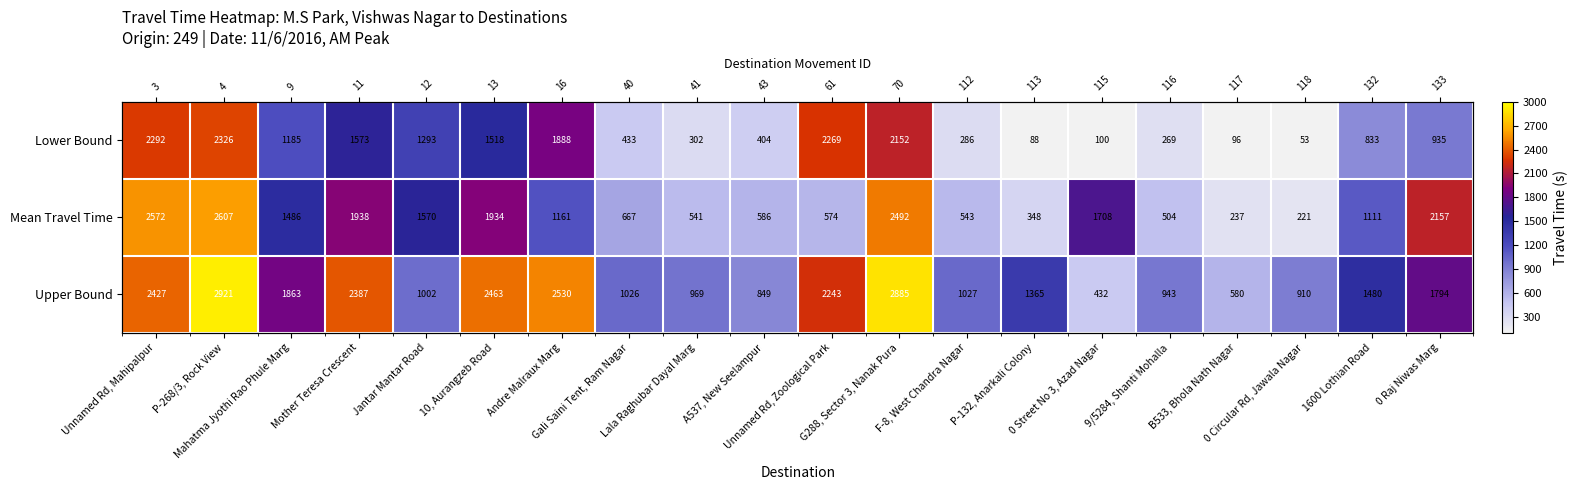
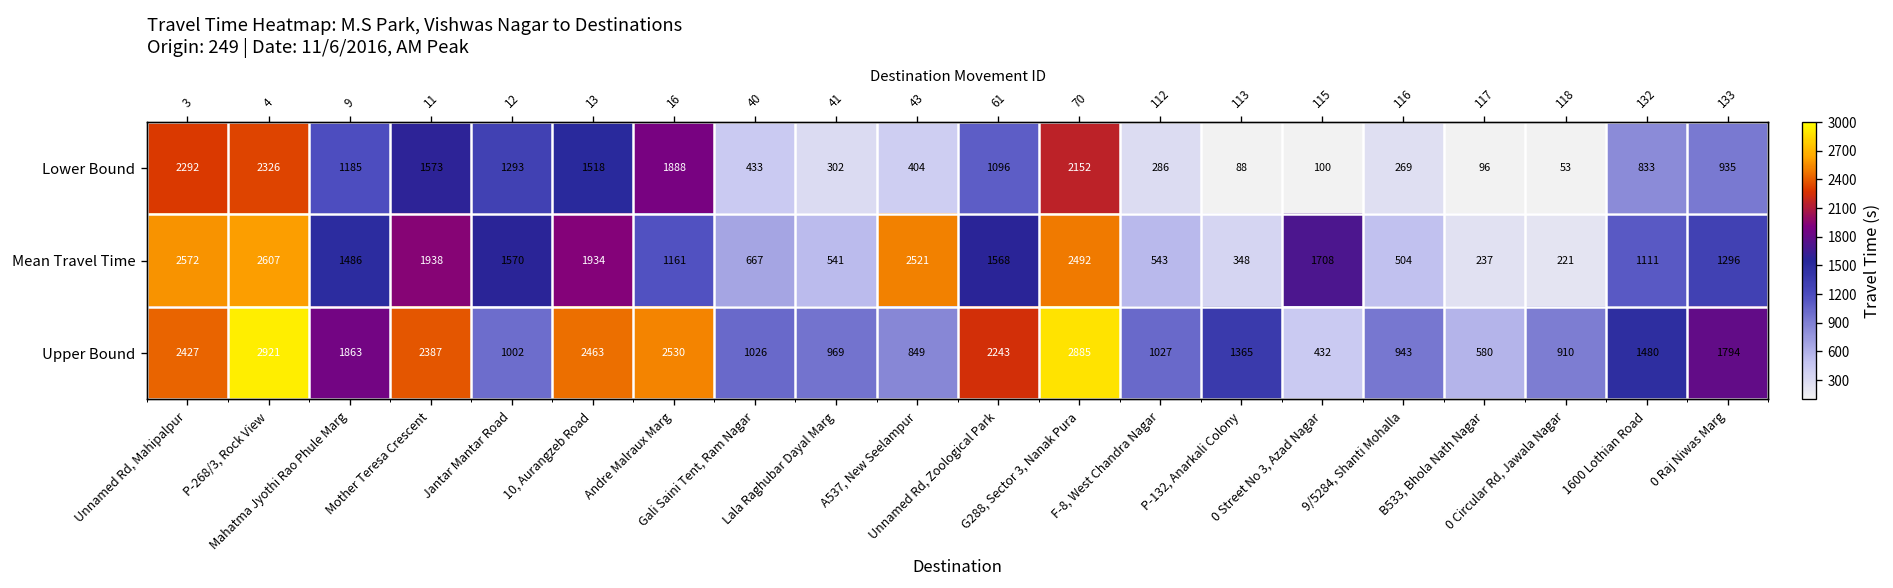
Lower Bound, Unnamed Rd, Zoological Park: 2269 -> 1096
Mean Travel Time, A537, New Seelampur: 586 -> 2521
Mean Travel Time, Unnamed Rd, Zoological Park: 574 -> 1568
Mean Travel Time, 0 Raj Niwas Marg: 2157 -> 1296
